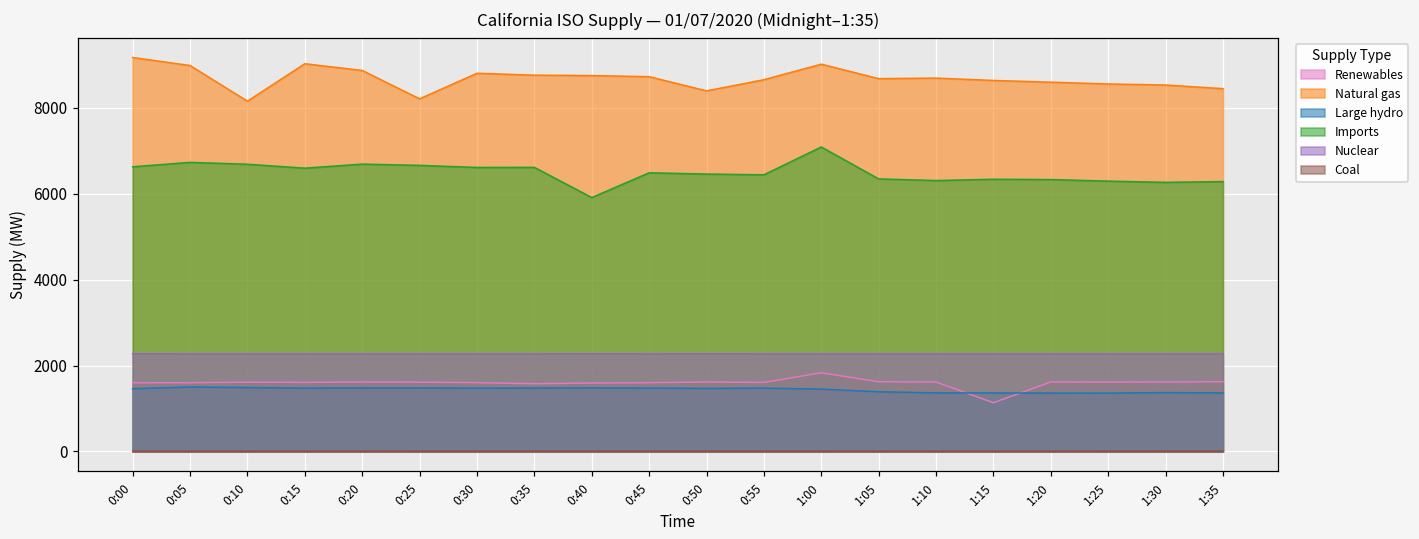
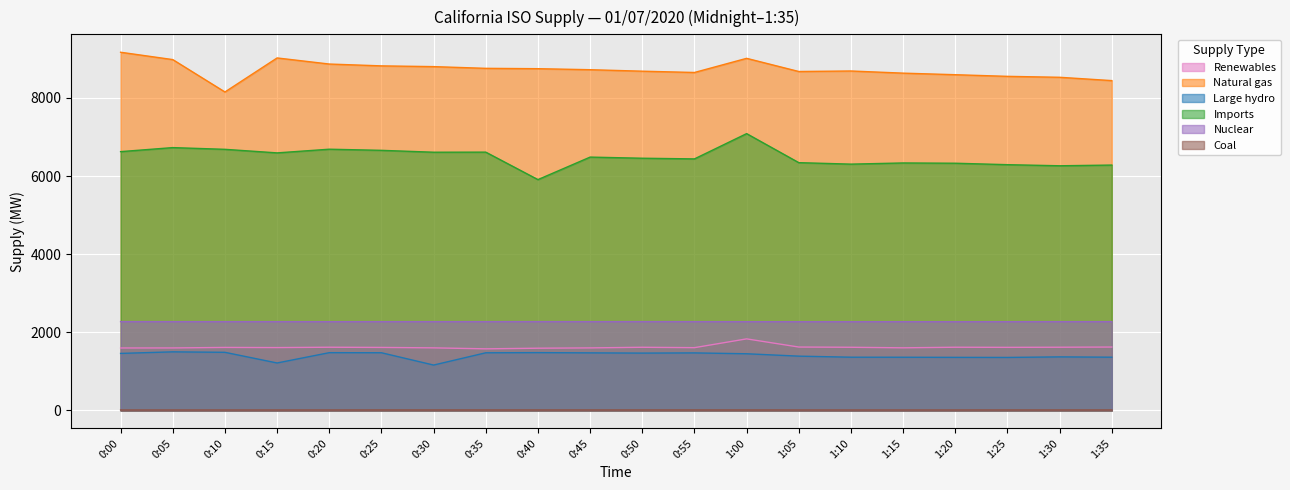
Large hydro, 0:15: 1500 -> 1200
Natural gas, 0:25: 8200 -> 8800
Large hydro, 0:30: 1500 -> 1200
Natural gas, 0:50: 8400 -> 8700
Renewables, 1:15: 1100 -> 1600
